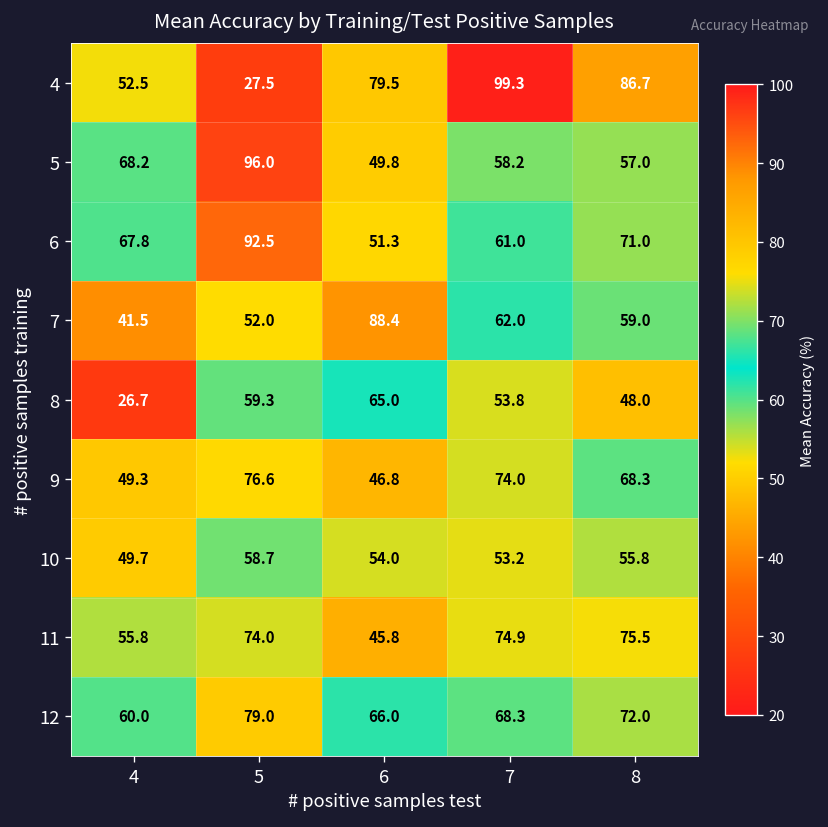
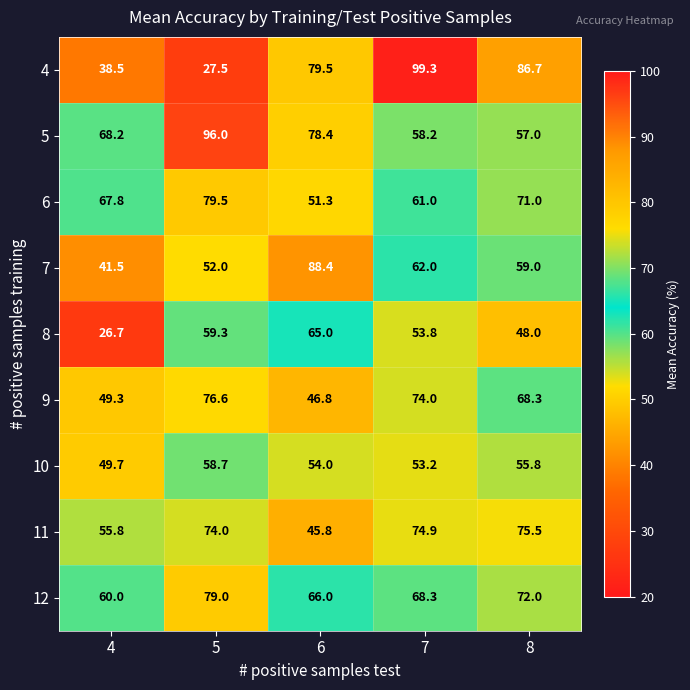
4, 4: 52.5 -> 38.5
5, 6: 49.8 -> 78.4
6, 5: 92.5 -> 79.5
